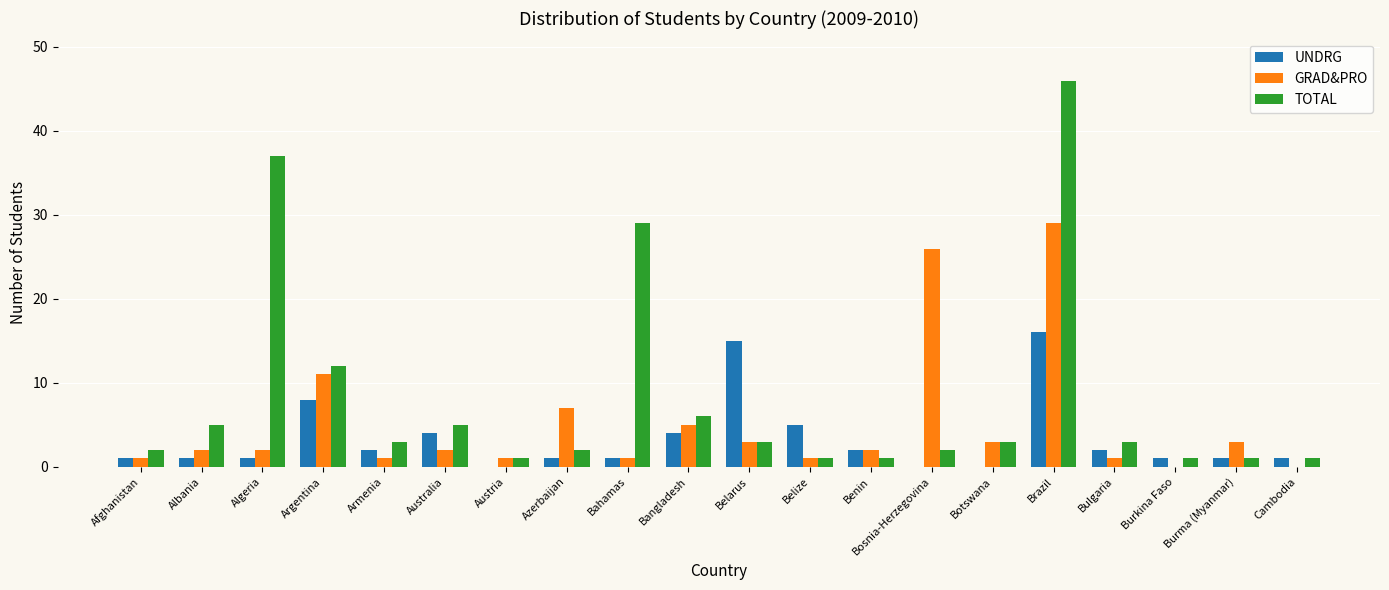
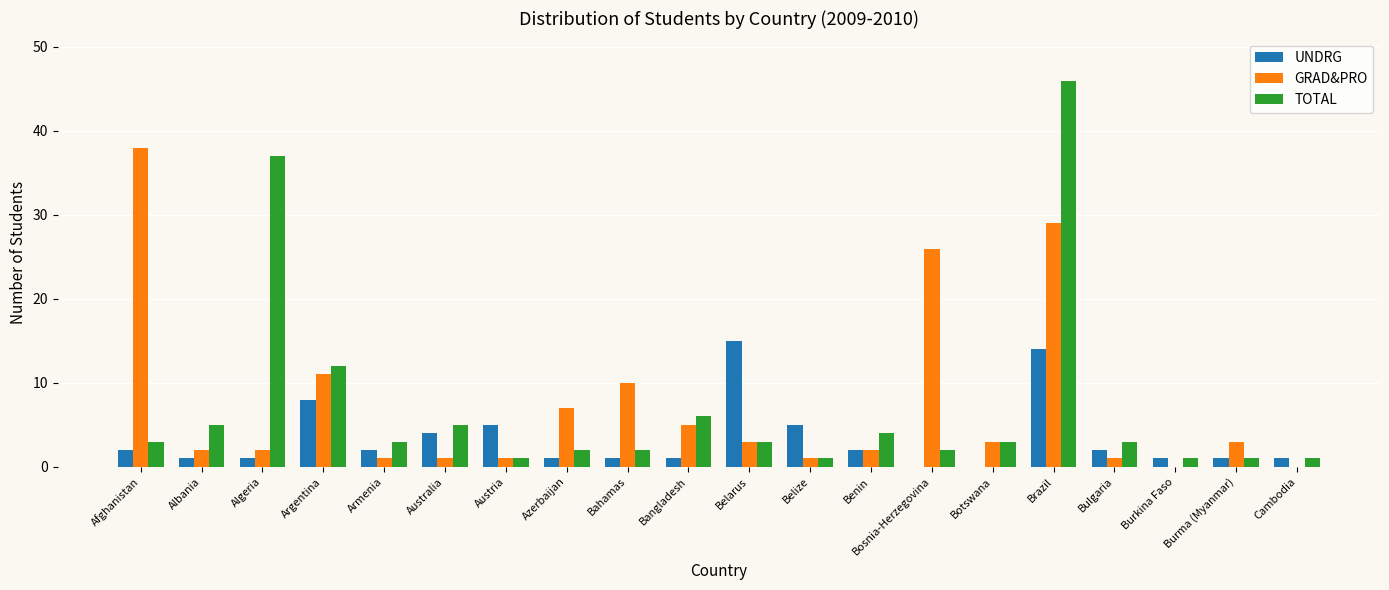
UNDRG, Afghanistan: 1 -> 2
GRAD&PRO, Afghanistan: 1 -> 38
TOTAL, Afghanistan: 2 -> 3
GRAD&PRO, Australia: 2 -> 1
UNDRG, Austria: 0 -> 5
GRAD&PRO, Bahamas: 1 -> 10
TOTAL, Bahamas: 29 -> 2
UNDRG, Bangladesh: 4 -> 1
TOTAL, Benin: 1 -> 4
UNDRG, Brazil: 16 -> 14
